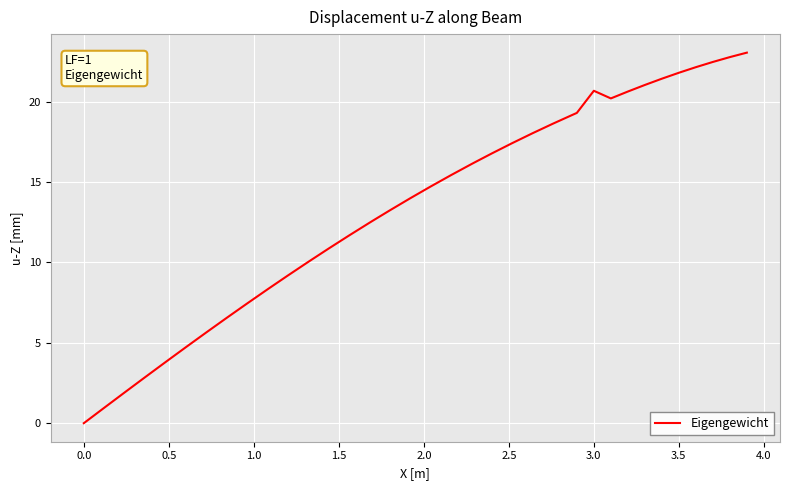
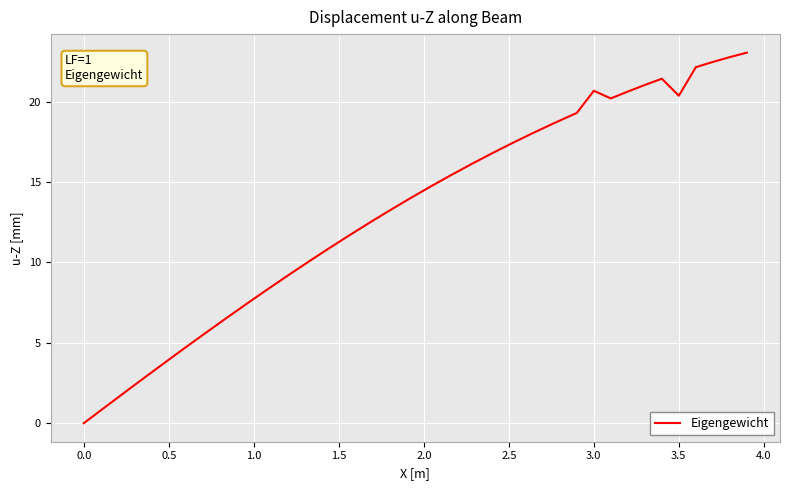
3.5: 21.8 -> 20.4
